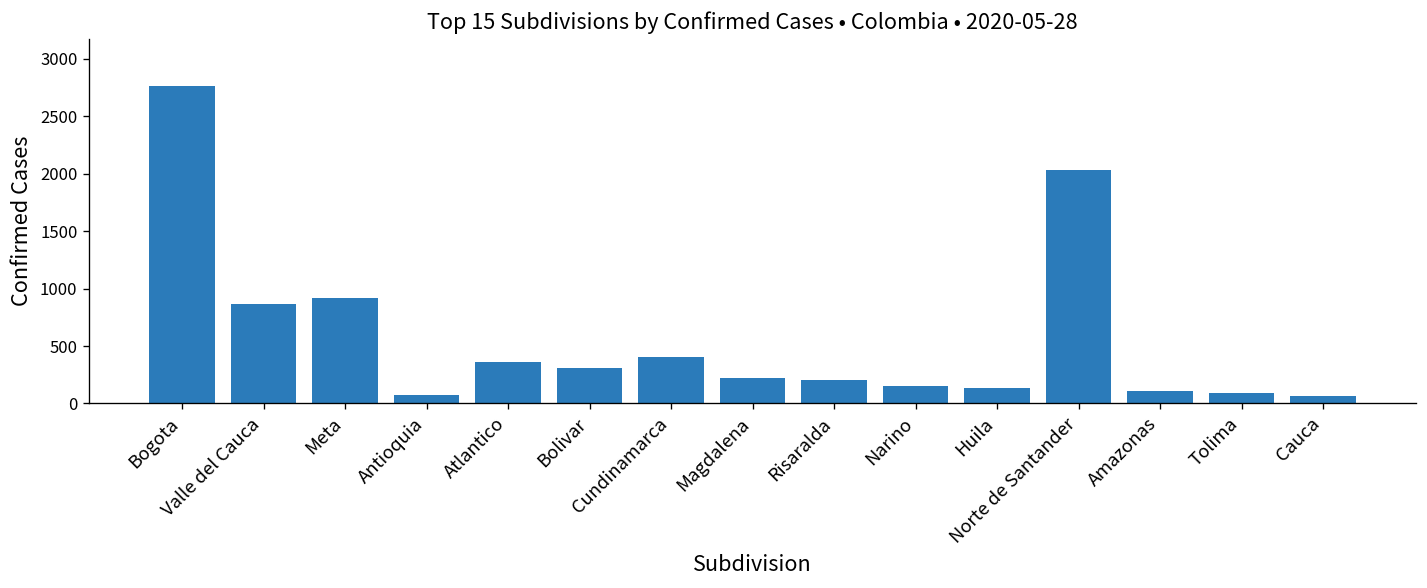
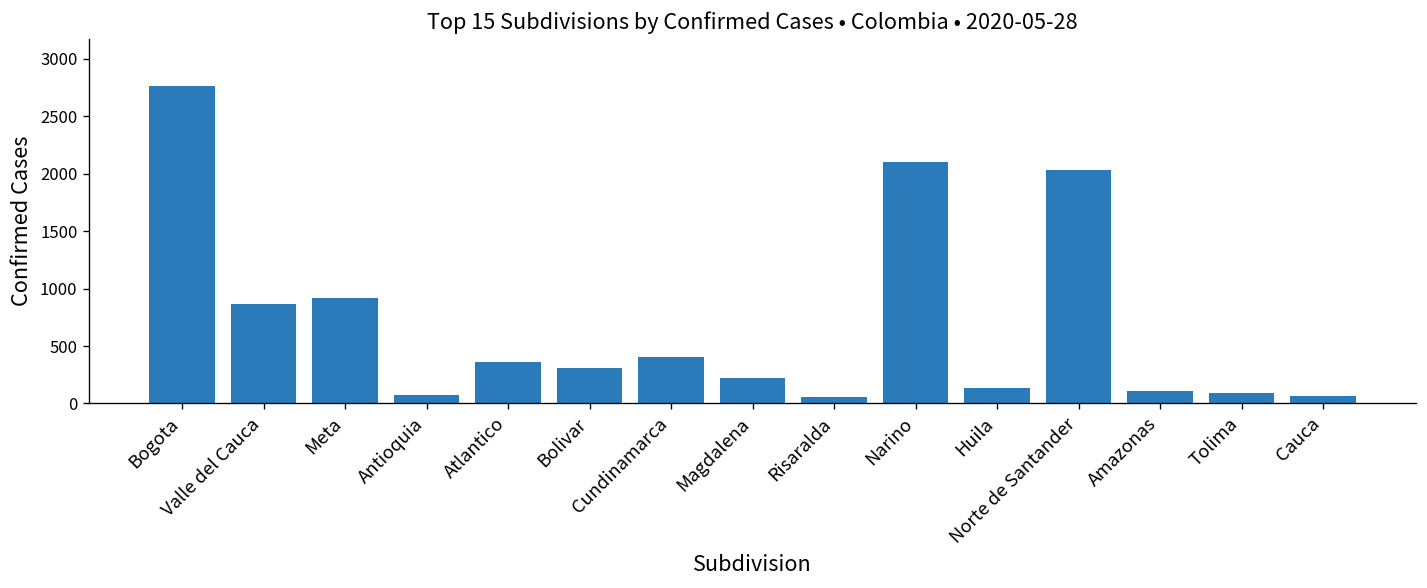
Risaralda: 200 -> 100
Narino: 200 -> 2100
